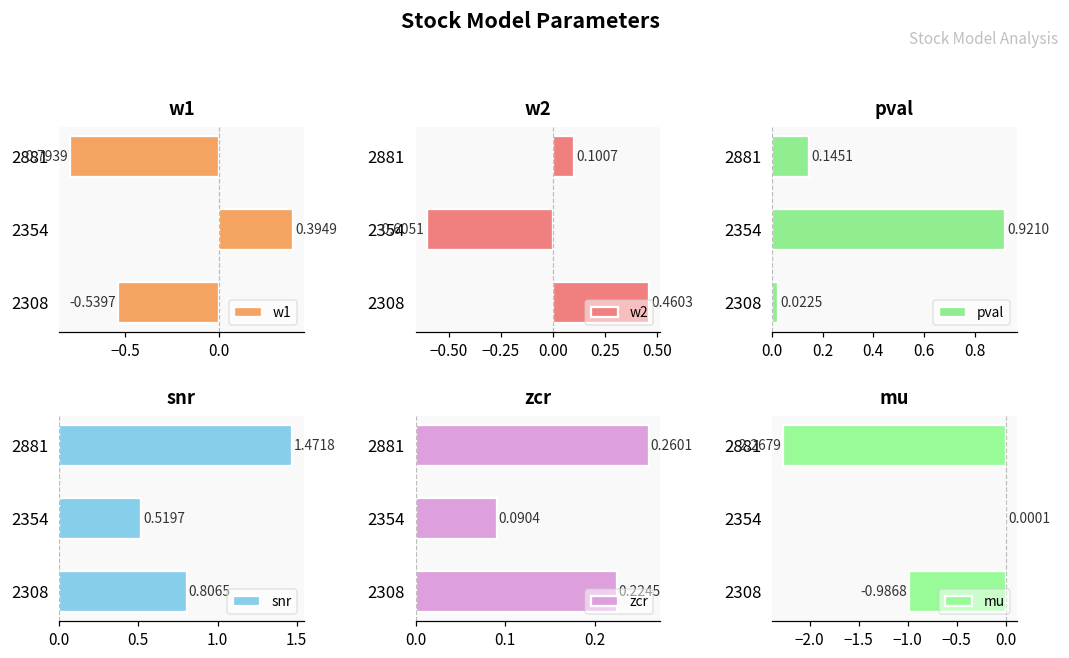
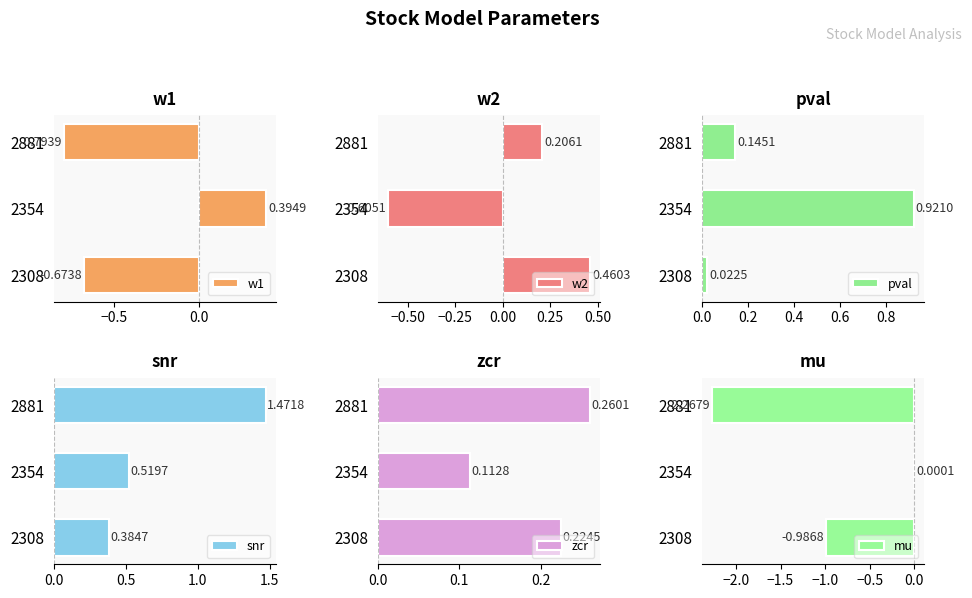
w1, 2308: -0.5397 -> -0.6738
w2, 2881: 0.1007 -> 0.2061
snr, 2308: 0.8065 -> 0.3847
zcr, 2354: 0.0904 -> 0.1128
